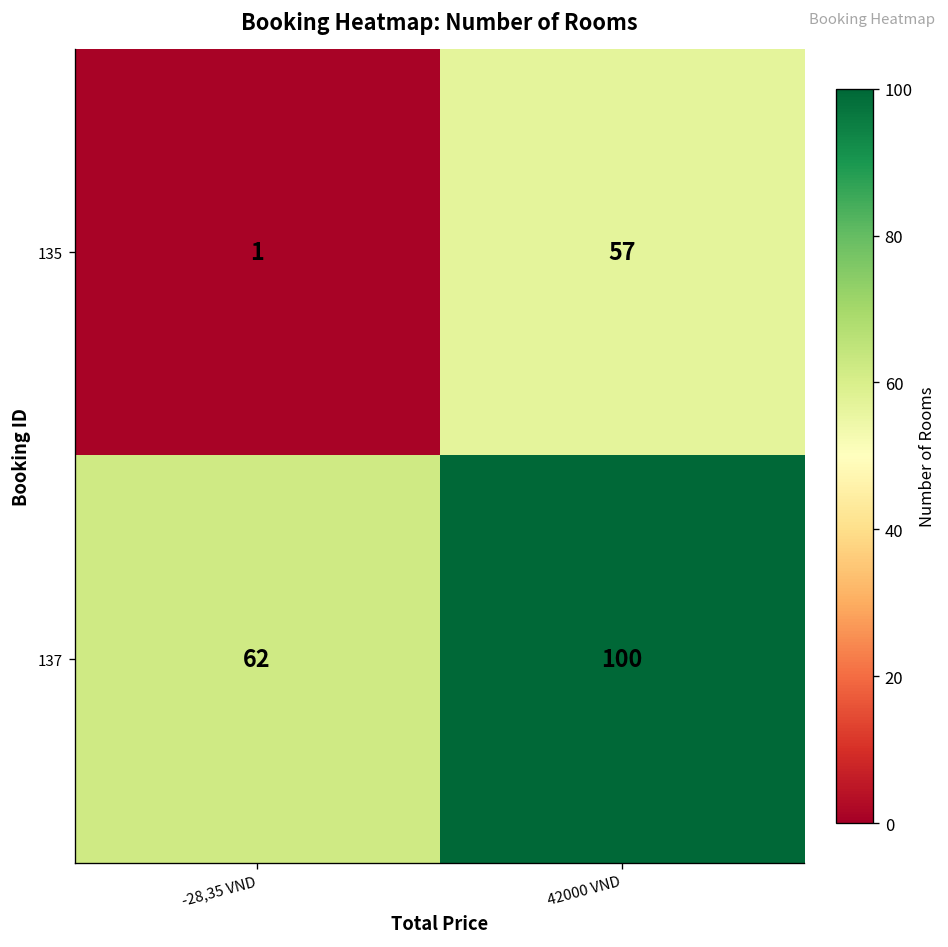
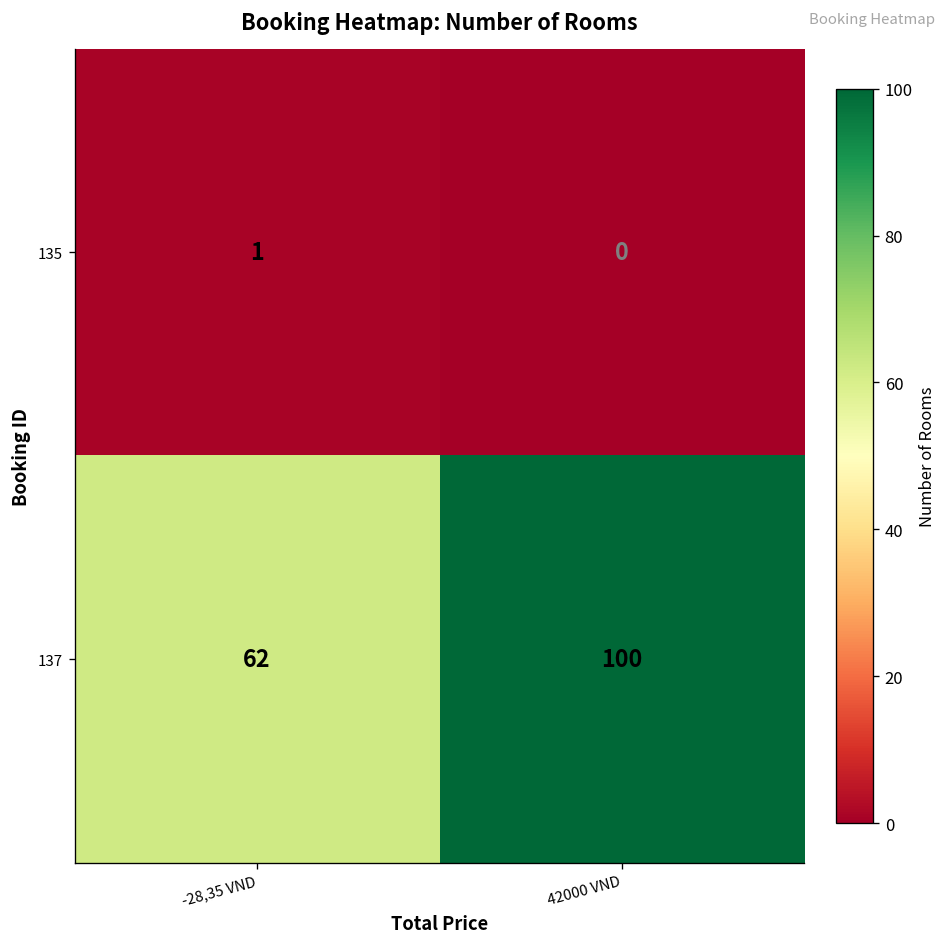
135, 42000 VND: 57 -> 0
